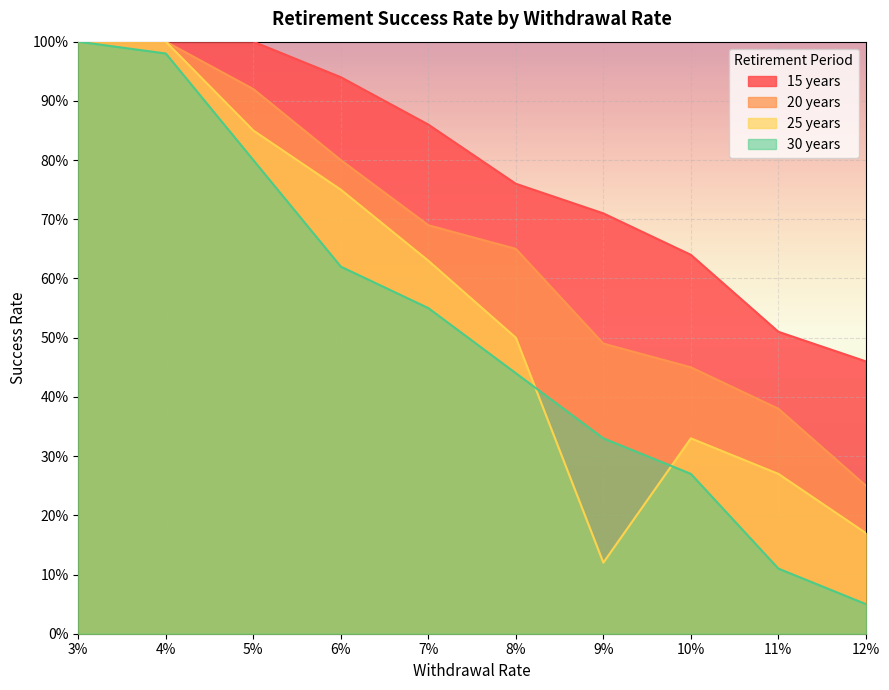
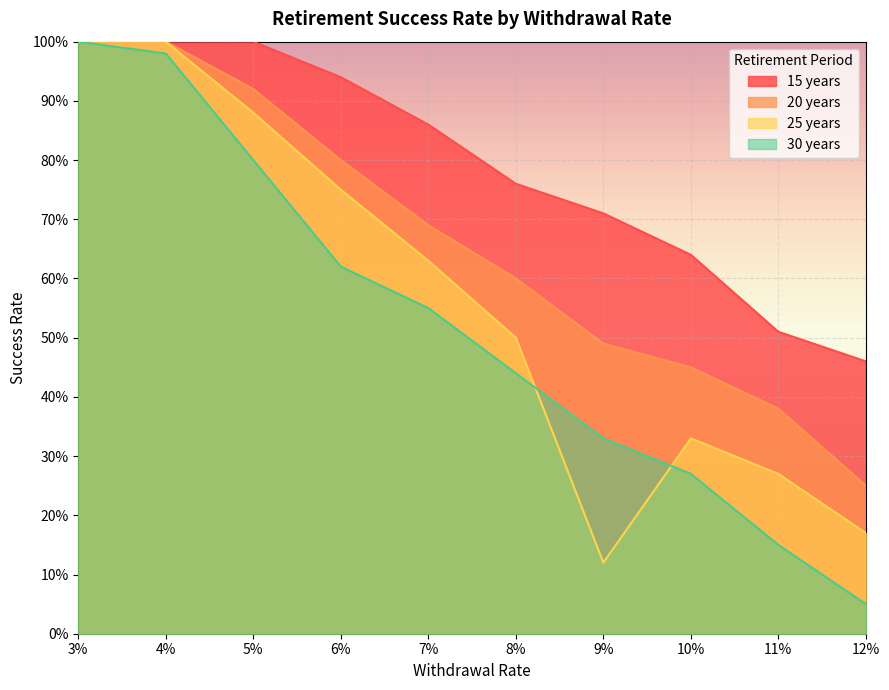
25 years, 5%: 85% -> 88%
20 years, 8%: 65% -> 60%
30 years, 11%: 11% -> 15%
